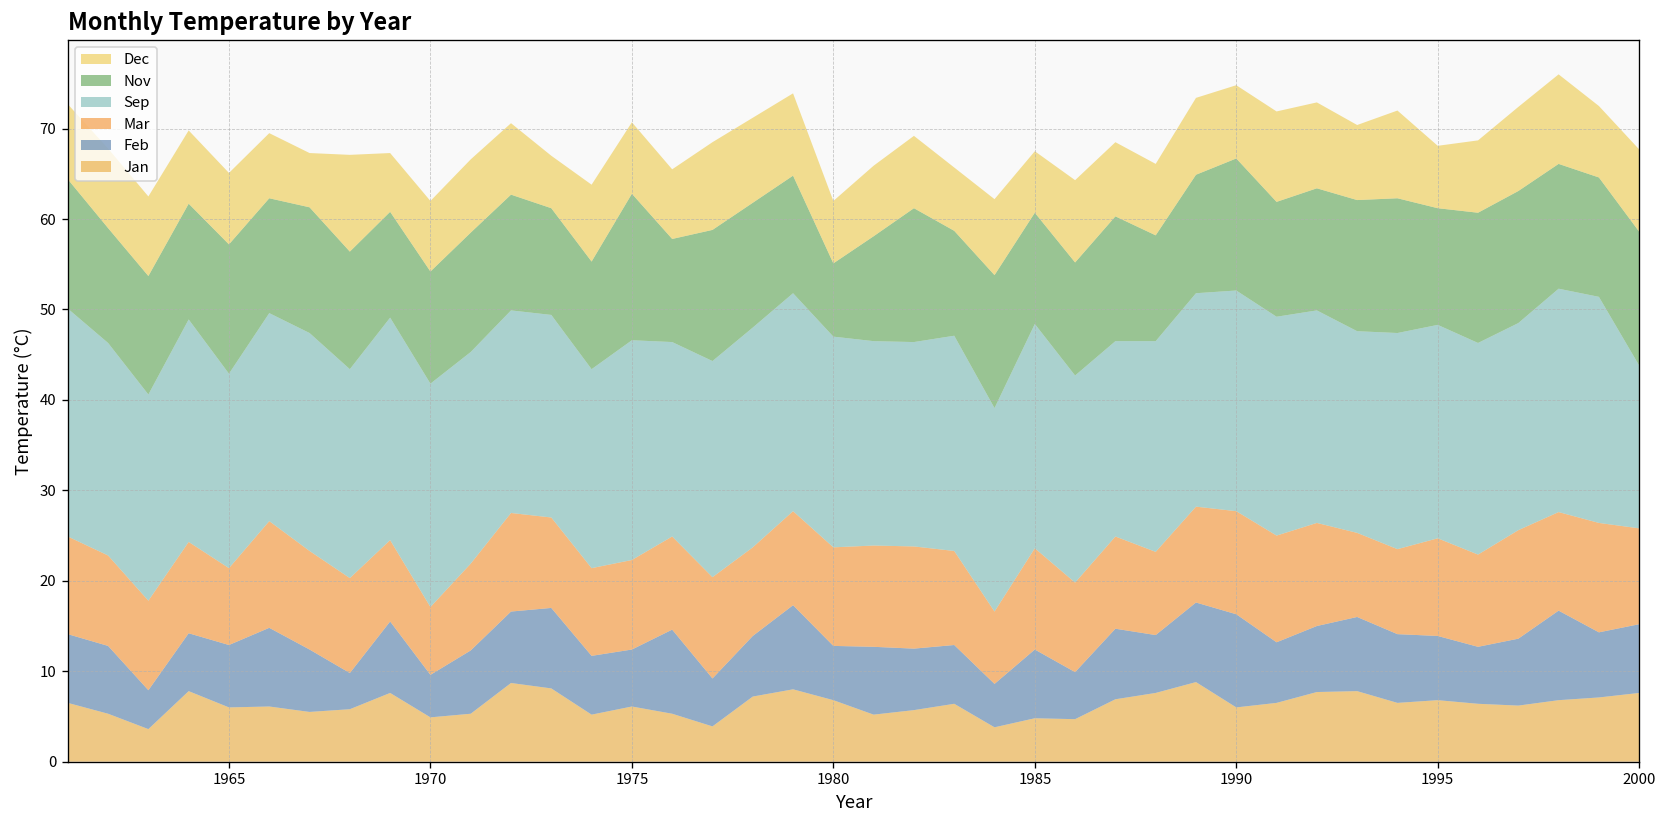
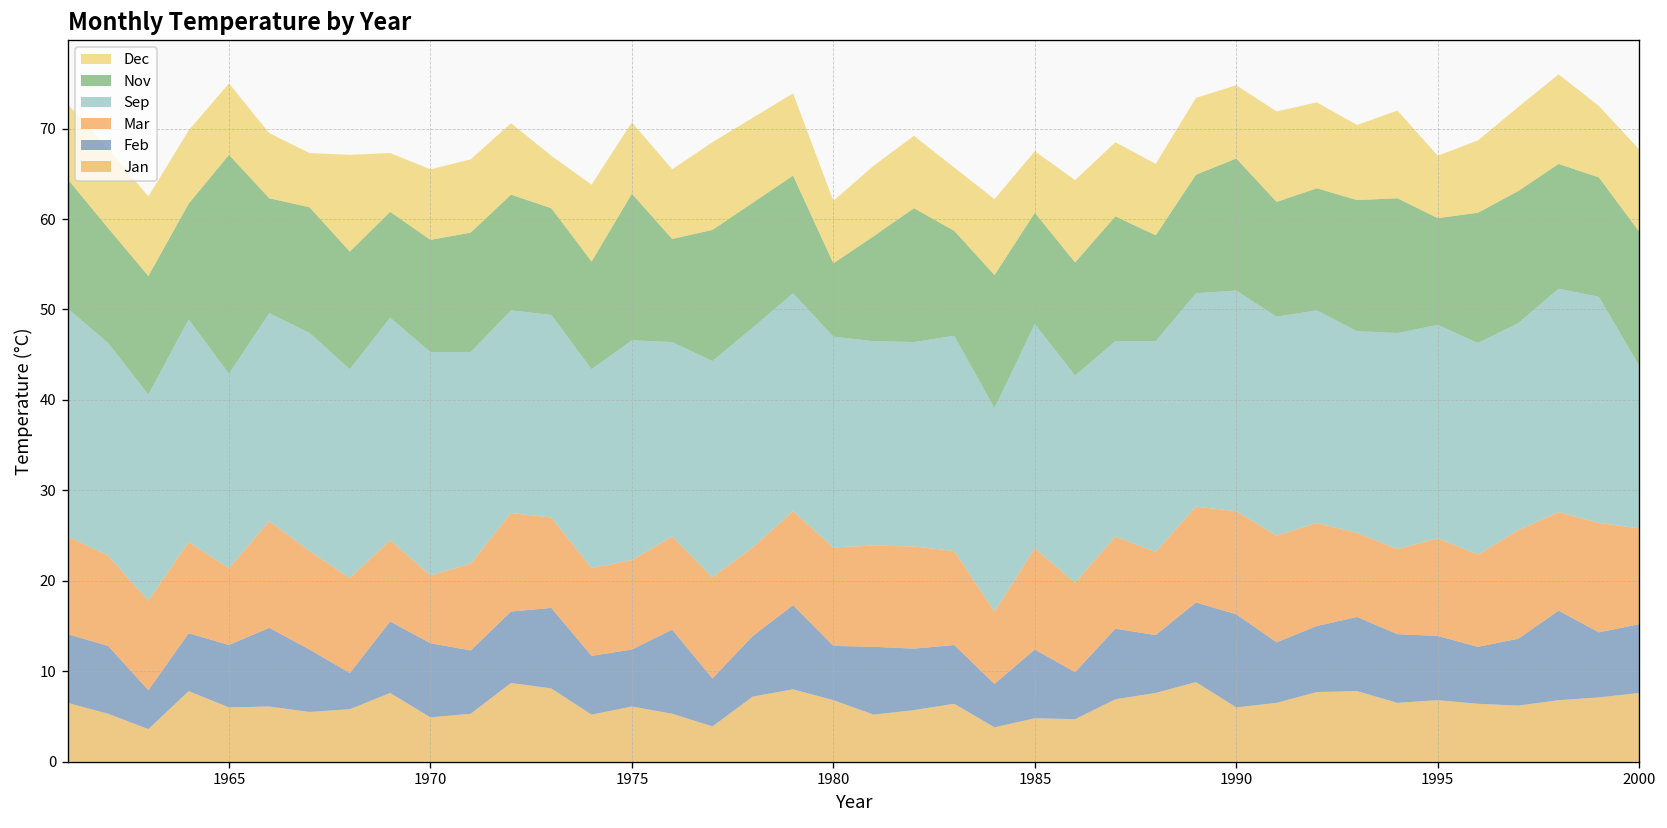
Nov, 1965: 14 -> 24
Feb, 1970: 5 -> 8
Nov, 1995: 13 -> 12
